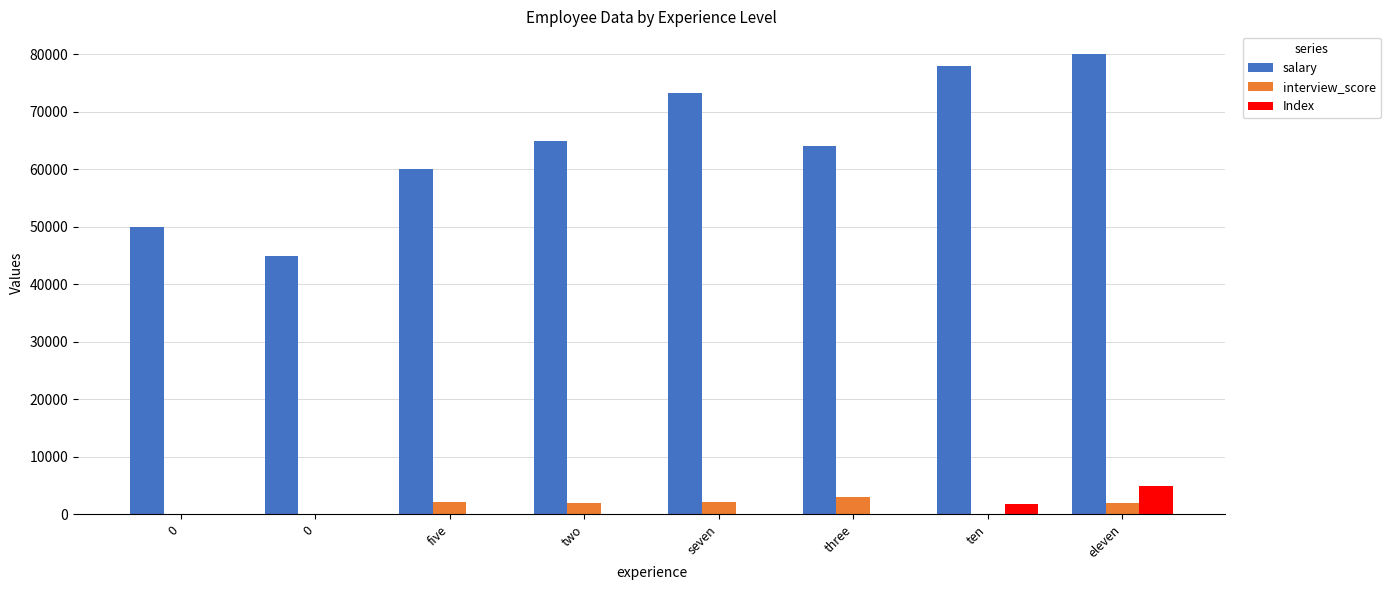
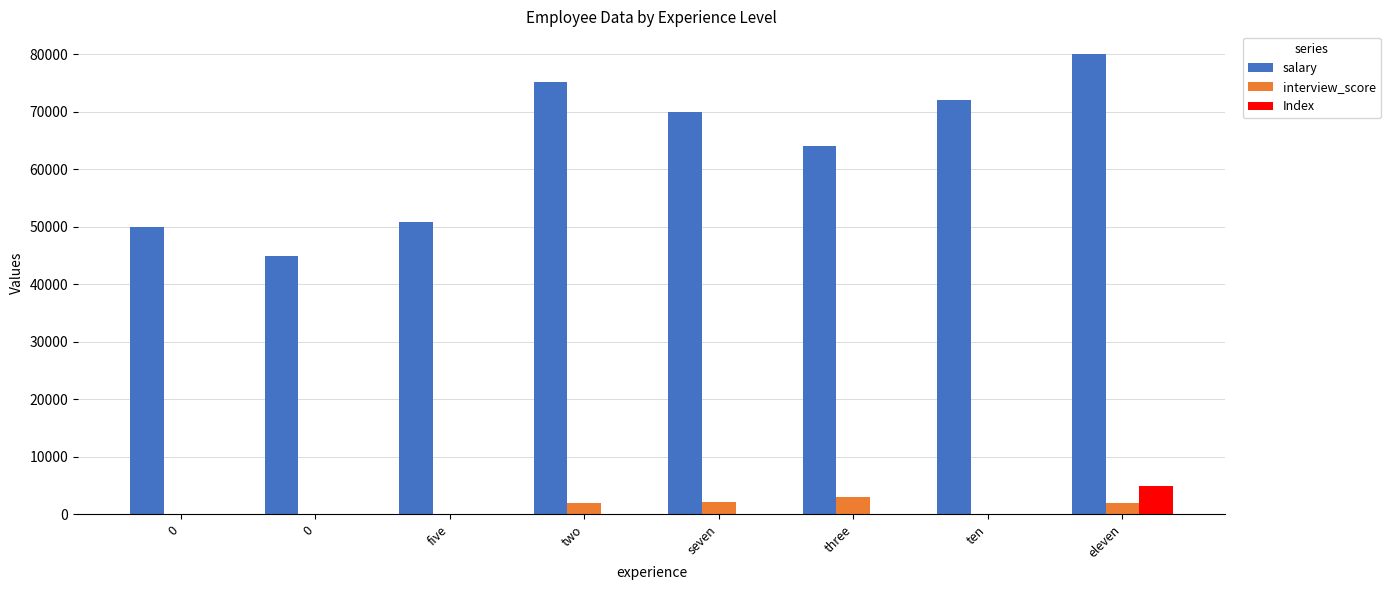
salary, five: 60000 -> 51000
interview_score, five: 2000 -> 0
salary, two: 65000 -> 75000
salary, seven: 73000 -> 70000
salary, ten: 78000 -> 72000
Index, ten: 2000 -> 0
